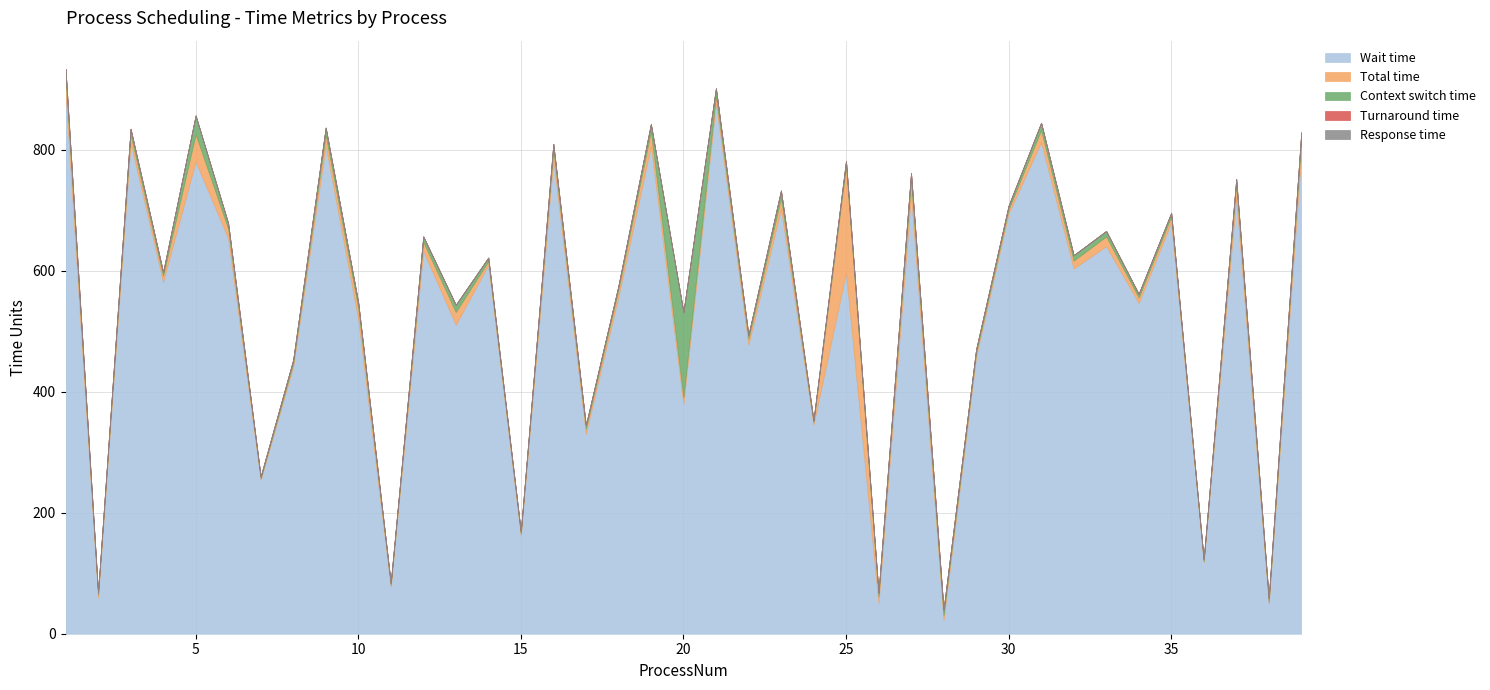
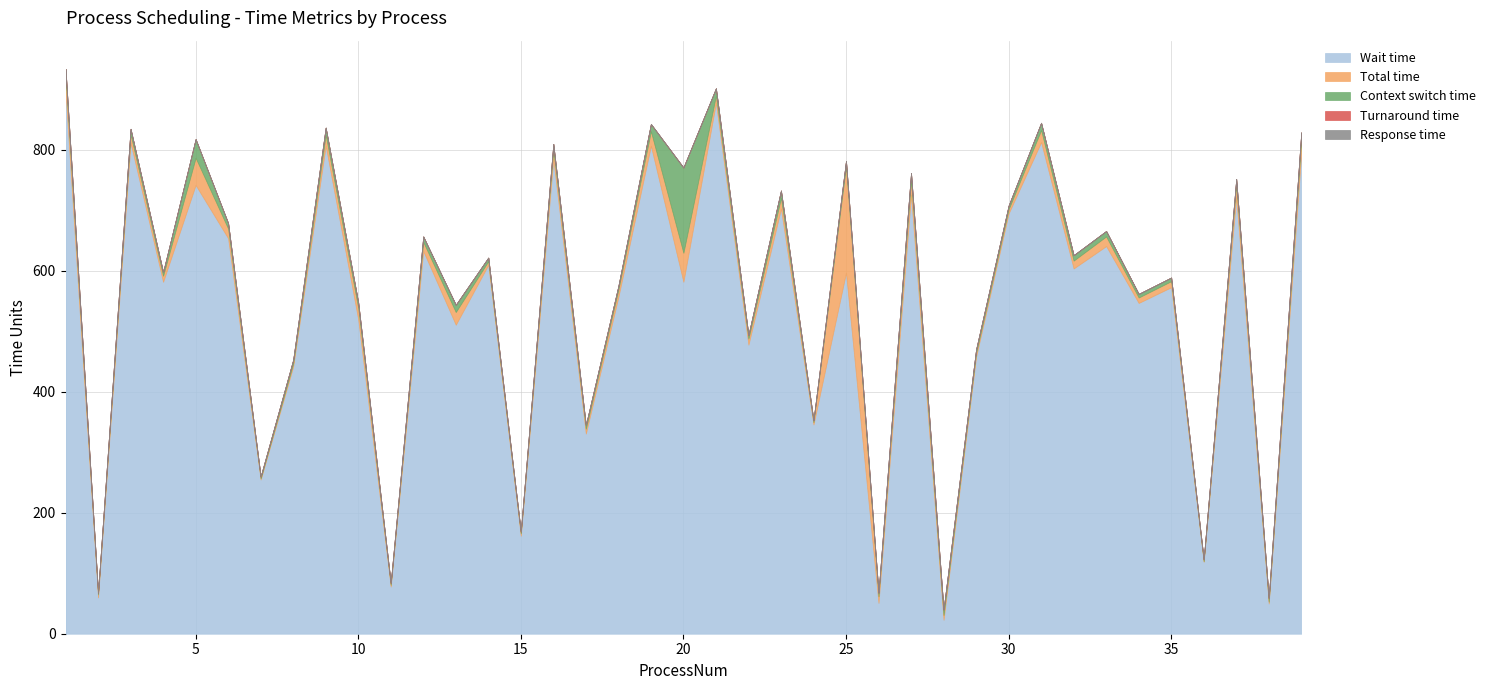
Wait time, 5: 780 -> 740
Wait time, 20: 380 -> 580
Total time, 20: 10 -> 50
Wait time, 35: 680 -> 570
